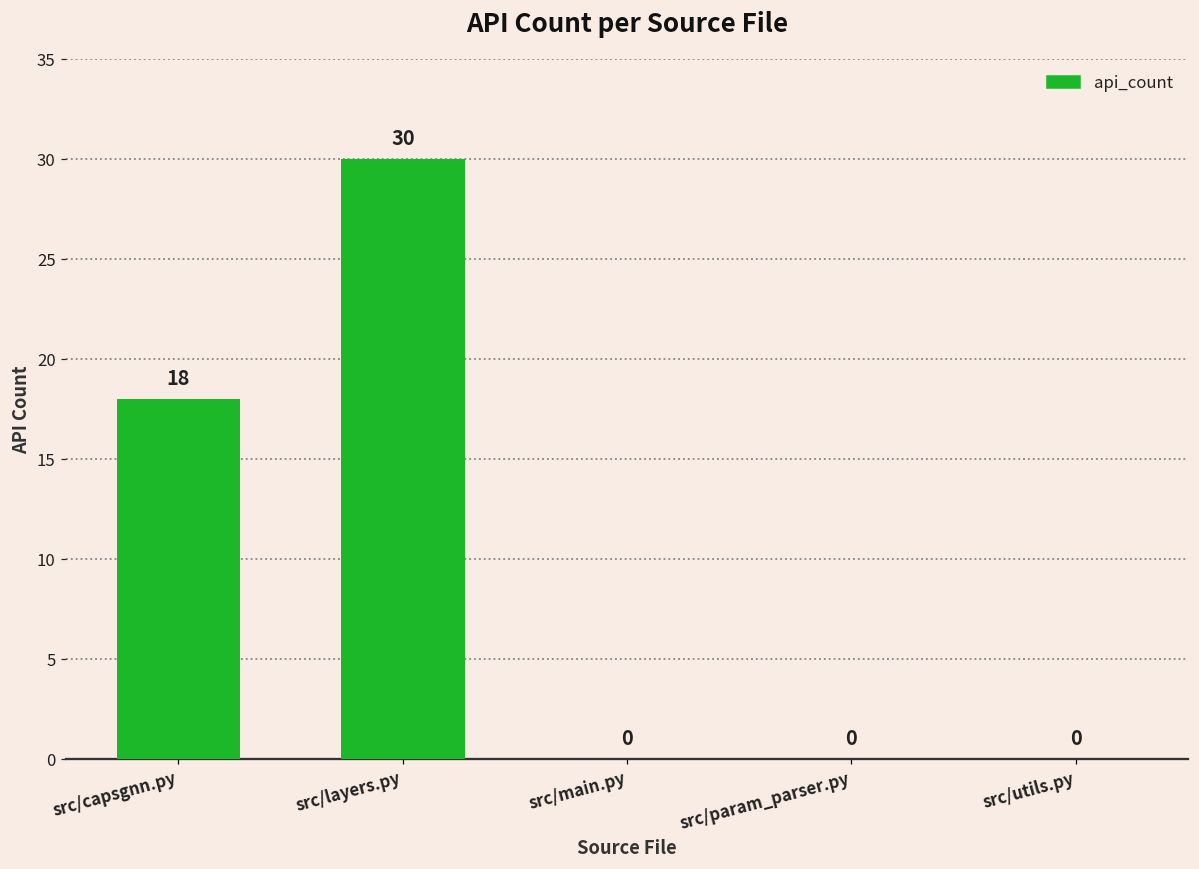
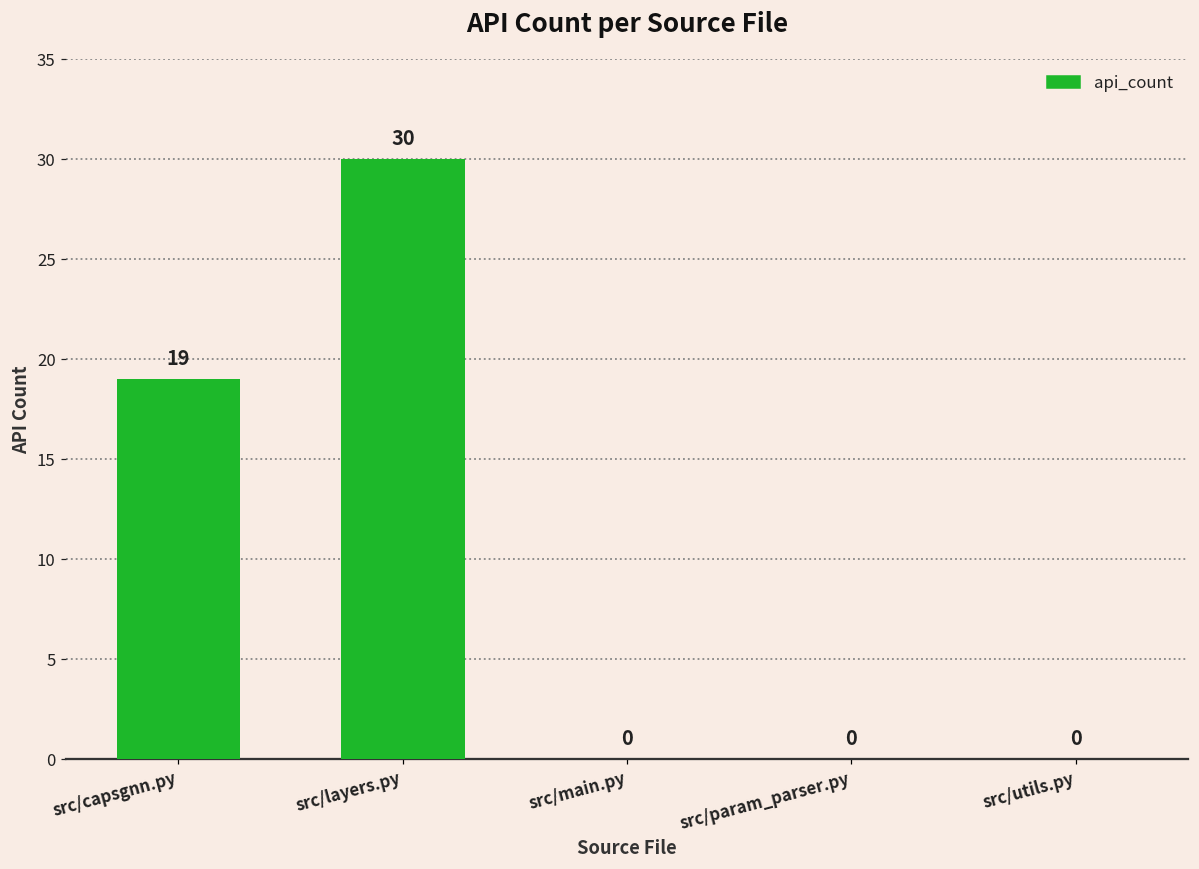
src/capsgnn.py: 18 -> 19
